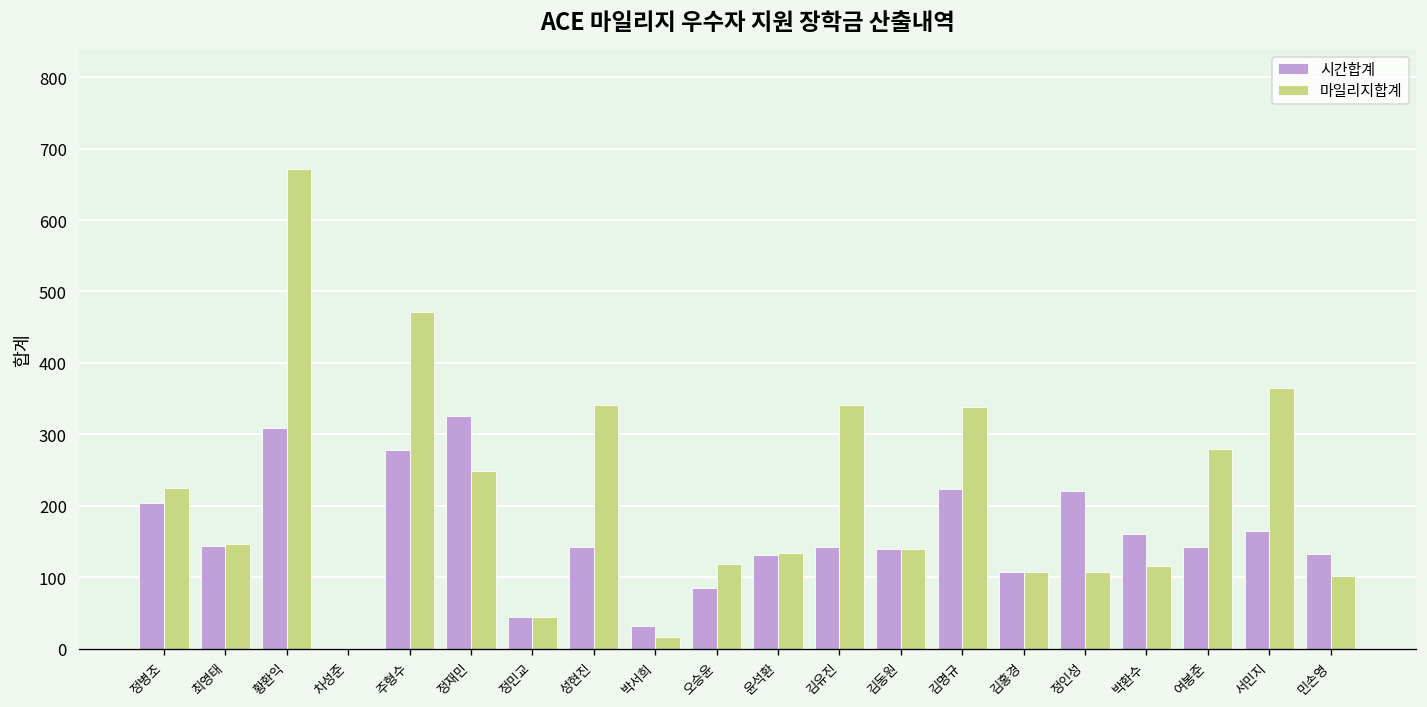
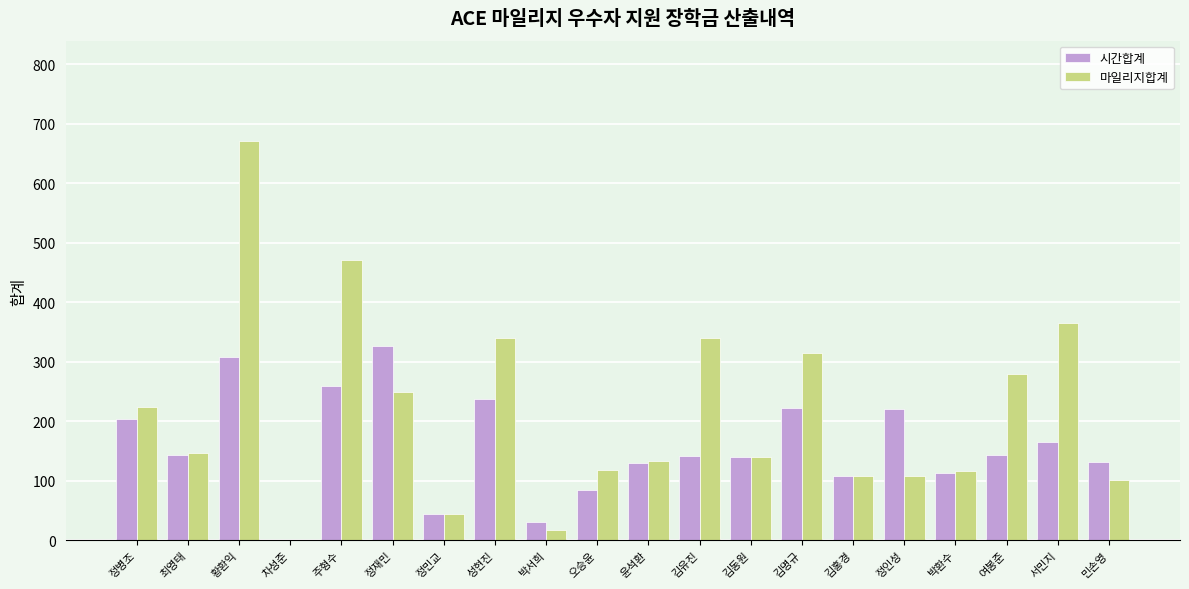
시간합계, 주형수: 280 -> 260
시간합계, 성현진: 140 -> 240
마일리지합계, 김명규: 340 -> 310
시간합계, 박환수: 160 -> 110
